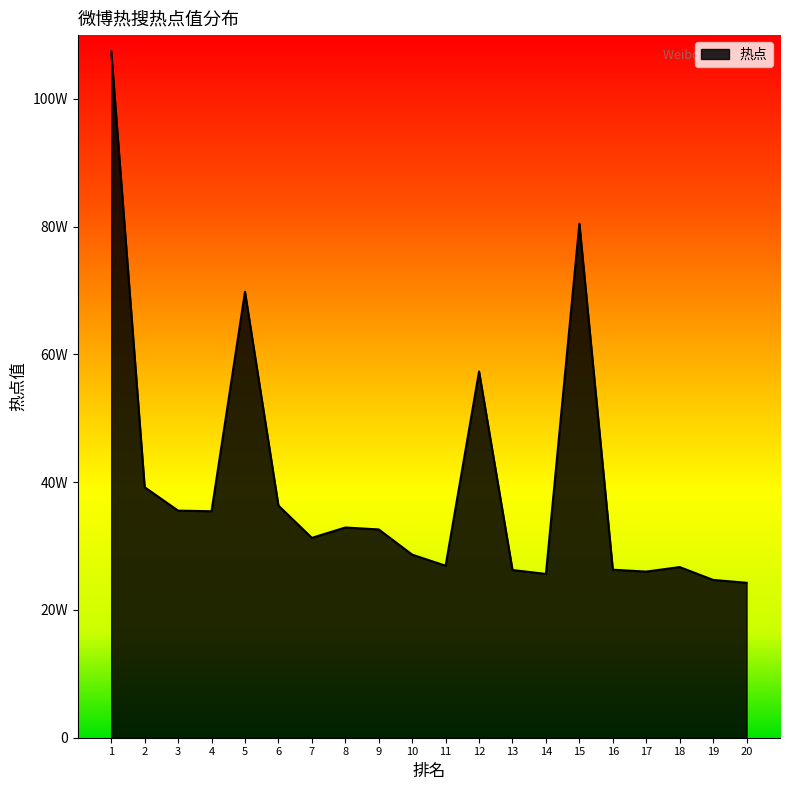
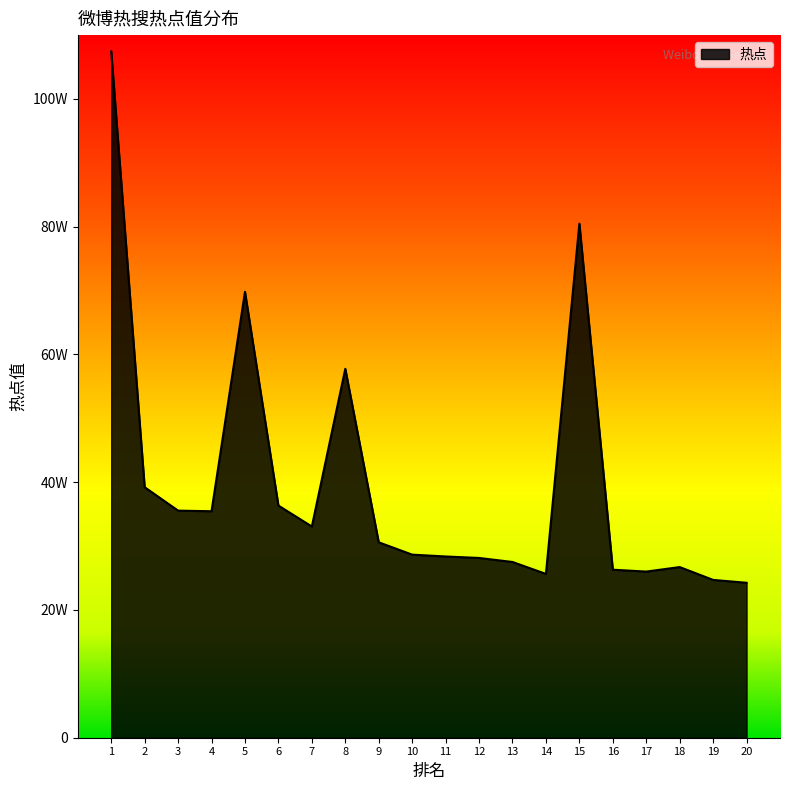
7: 31W -> 33W
8: 33W -> 58W
9: 33W -> 31W
11: 27W -> 28W
12: 57W -> 28W
13: 26W -> 28W
